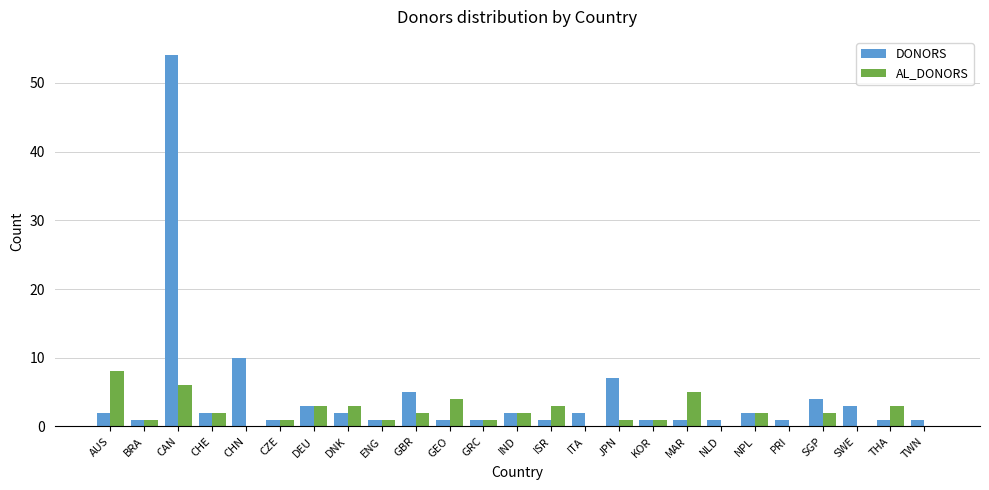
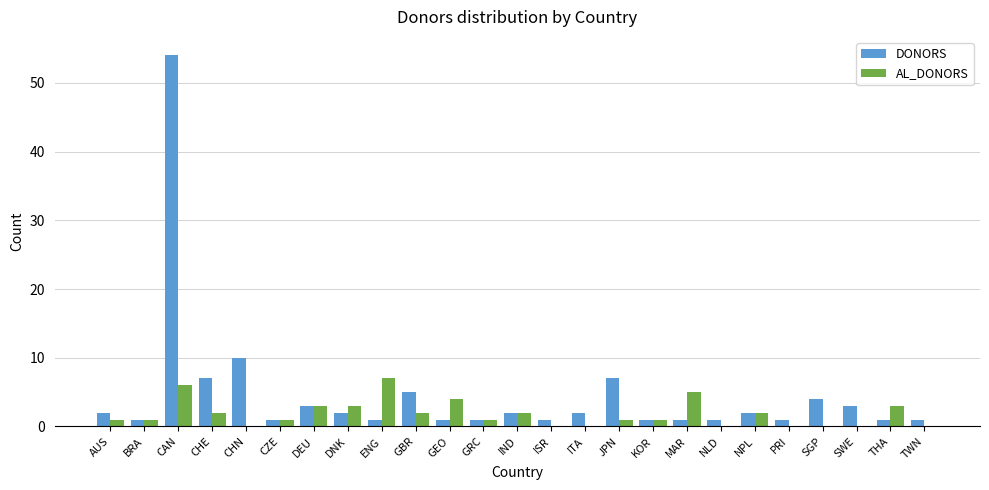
AL_DONORS, AUS: 8 -> 1
DONORS, CHE: 2 -> 7
AL_DONORS, ENG: 1 -> 7
AL_DONORS, ISR: 3 -> 0
AL_DONORS, SGP: 2 -> 0
